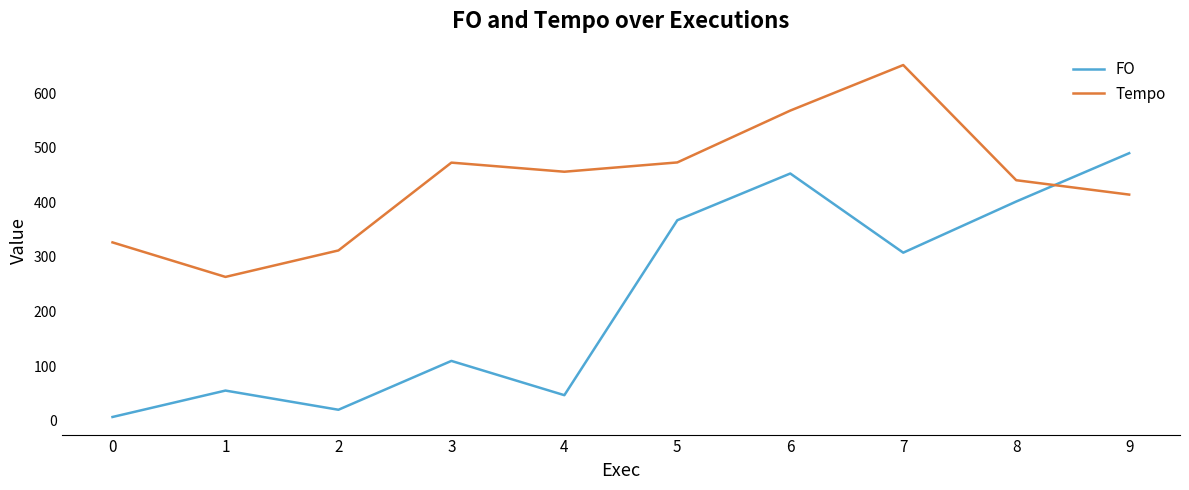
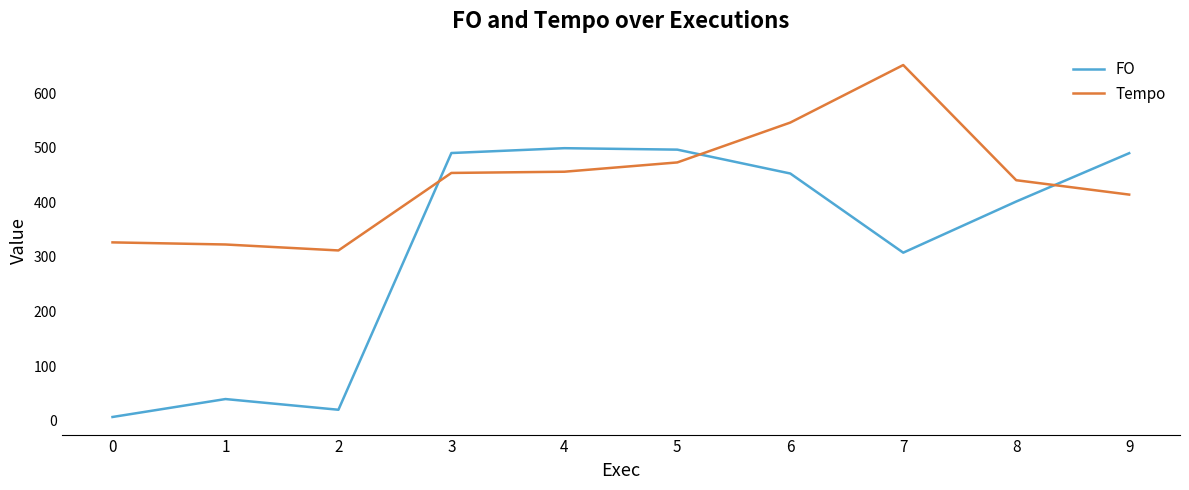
FO, 1: 60 -> 40
Tempo, 1: 260 -> 320
FO, 3: 110 -> 490
Tempo, 3: 470 -> 450
FO, 4: 50 -> 500
FO, 5: 370 -> 500
Tempo, 6: 570 -> 550
